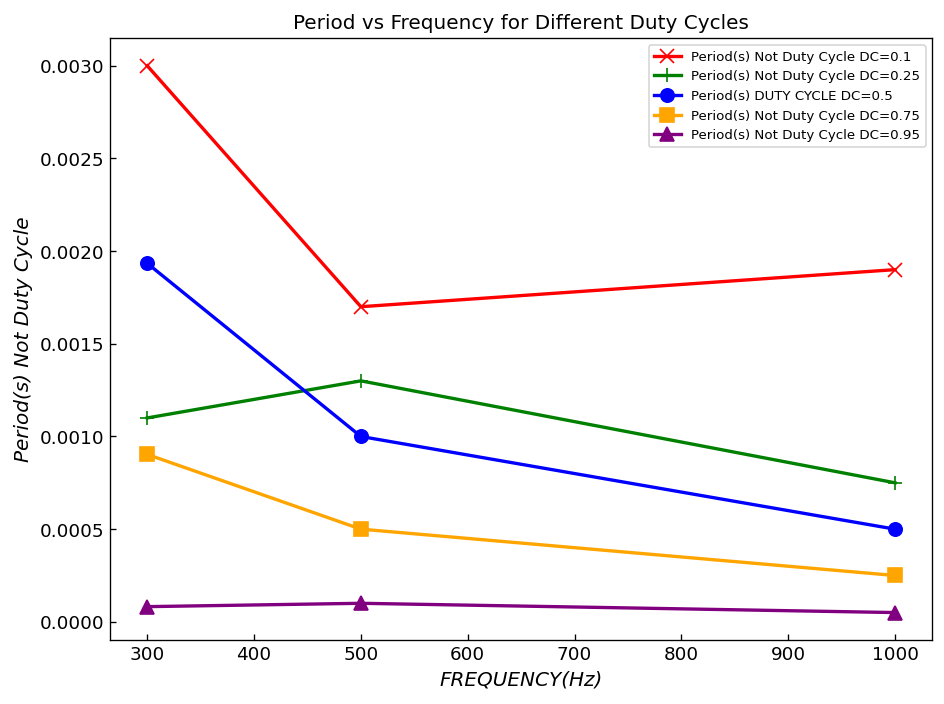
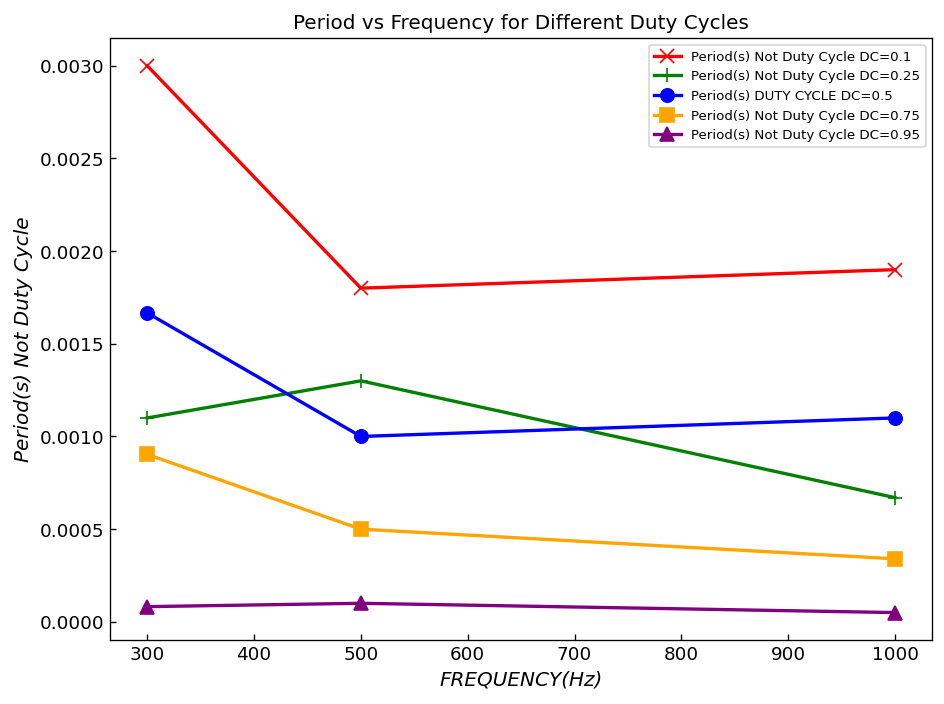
Period(s) DUTY CYCLE DC=0.5, 300: 0.00193 -> 0.00167
Period(s) Not Duty Cycle DC=0.1, 500: 0.0017 -> 0.0018
Period(s) Not Duty Cycle DC=0.25, 1000: 0.00075 -> 0.00067
Period(s) DUTY CYCLE DC=0.5, 1000: 0.0005 -> 0.0011
Period(s) Not Duty Cycle DC=0.75, 1000: 0.00025 -> 0.00034
